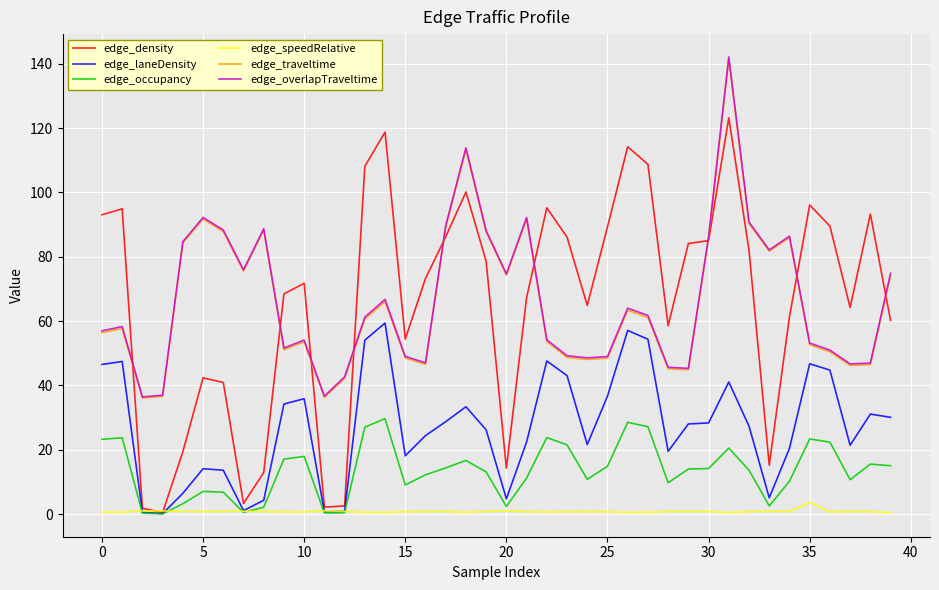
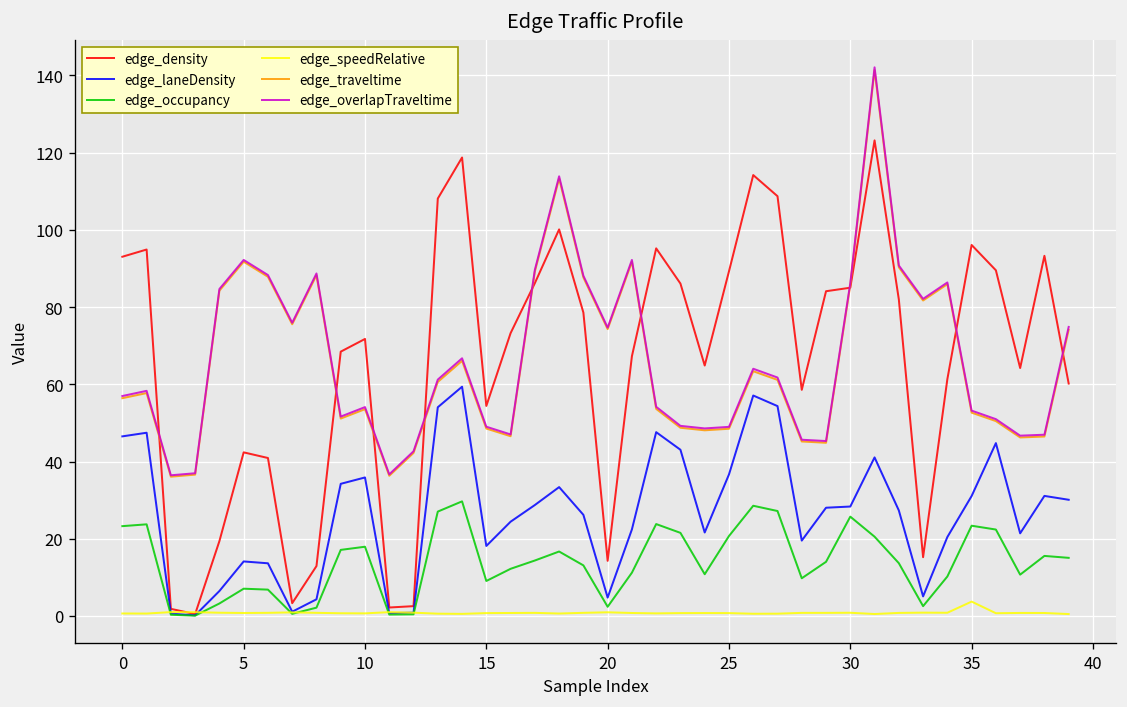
edge_occupancy, 25: 15 -> 21
edge_occupancy, 30: 14 -> 26
edge_laneDensity, 35: 47 -> 31
